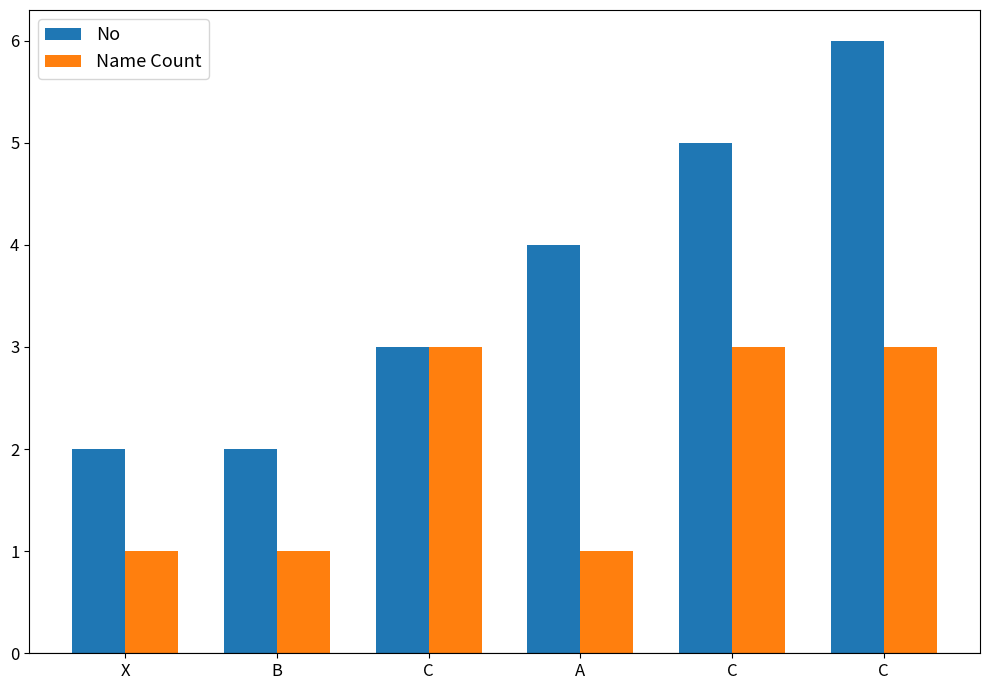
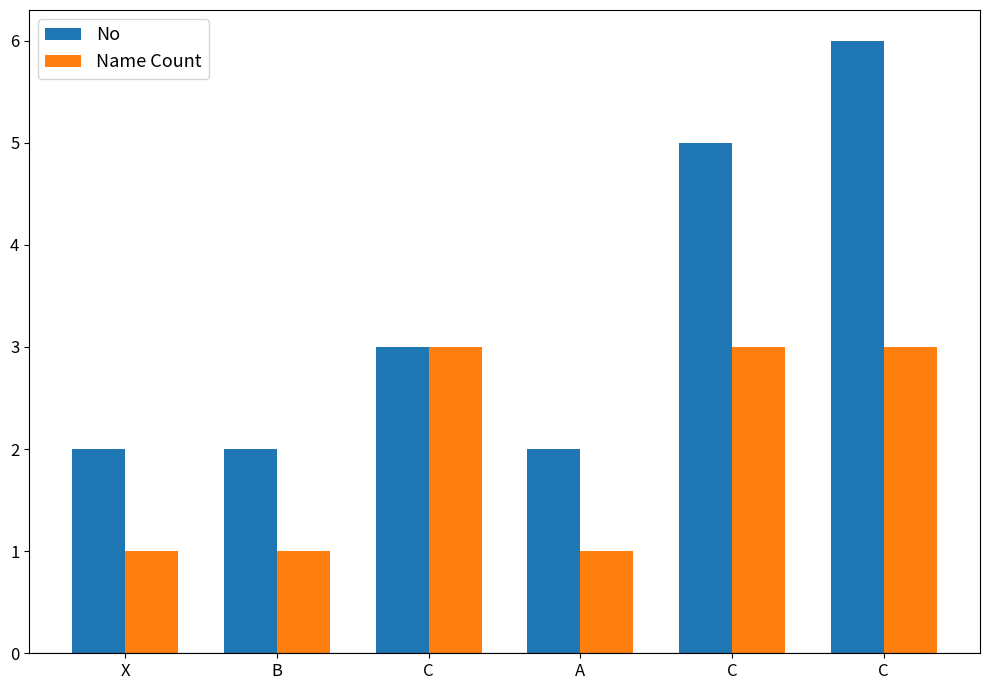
No, A: 4 -> 2
